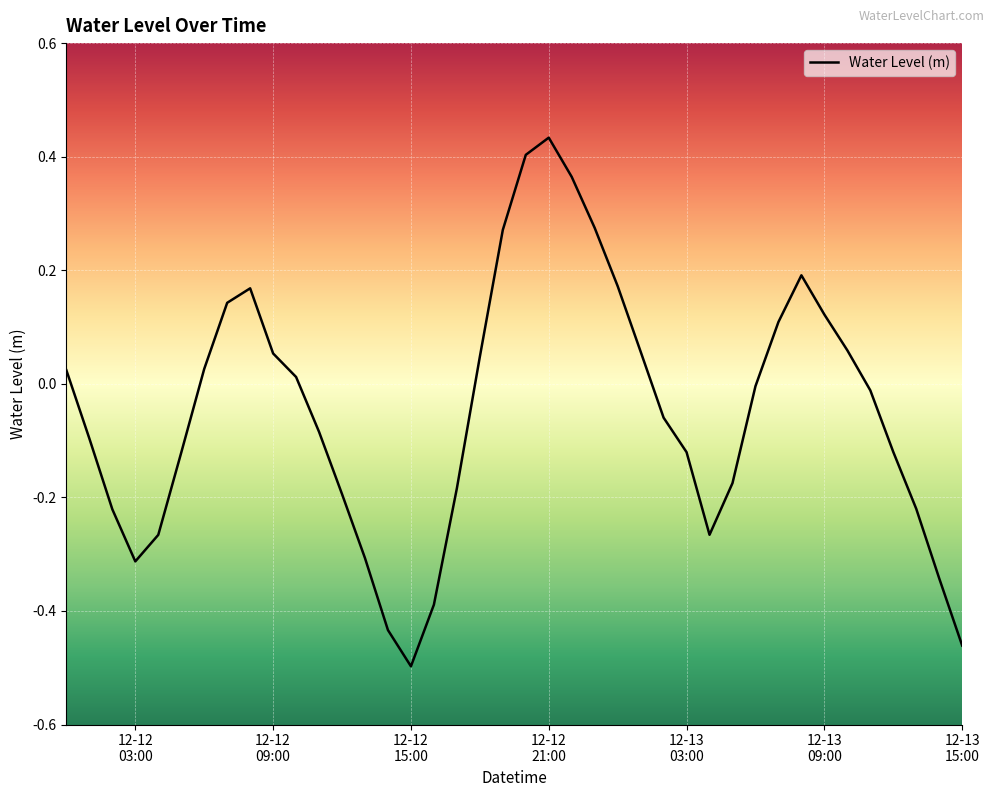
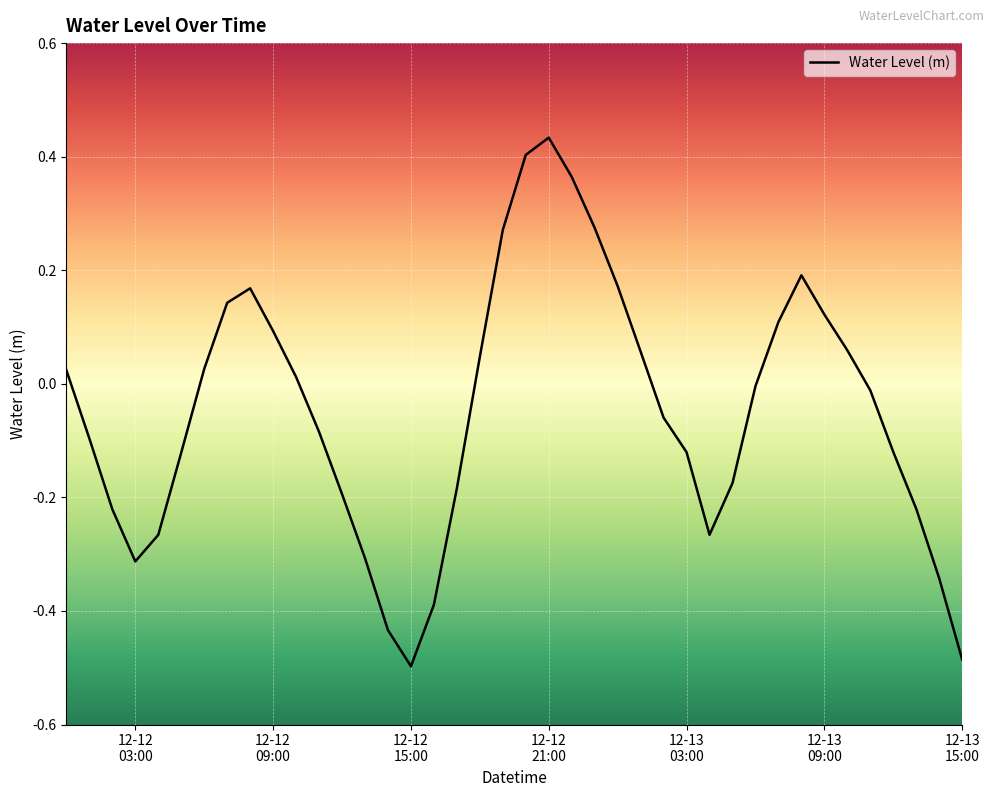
12-12 09:00: 0.05 -> 0.09
12-13 15:00: -0.46 -> -0.49
